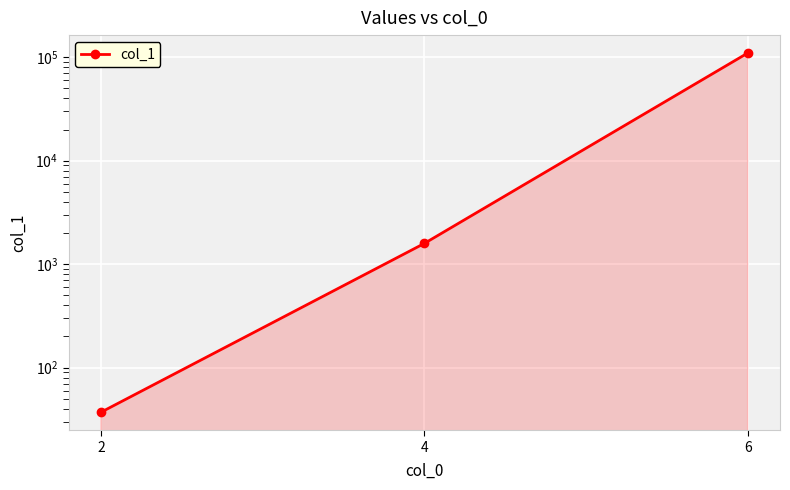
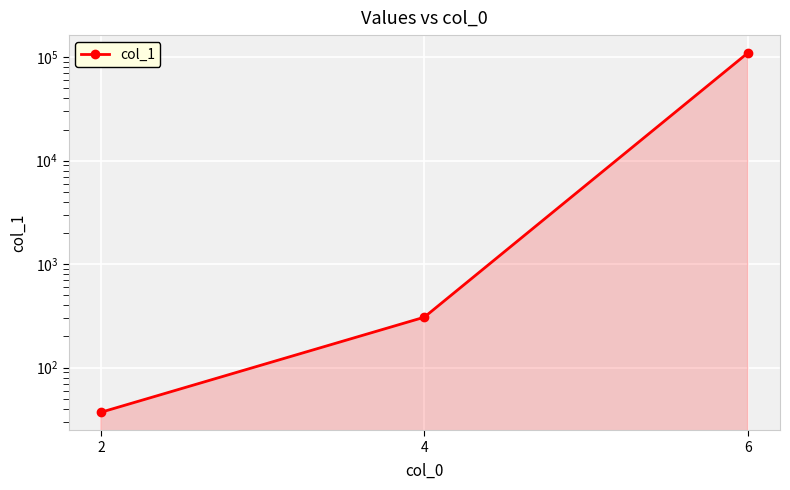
4: 1600 -> 310
